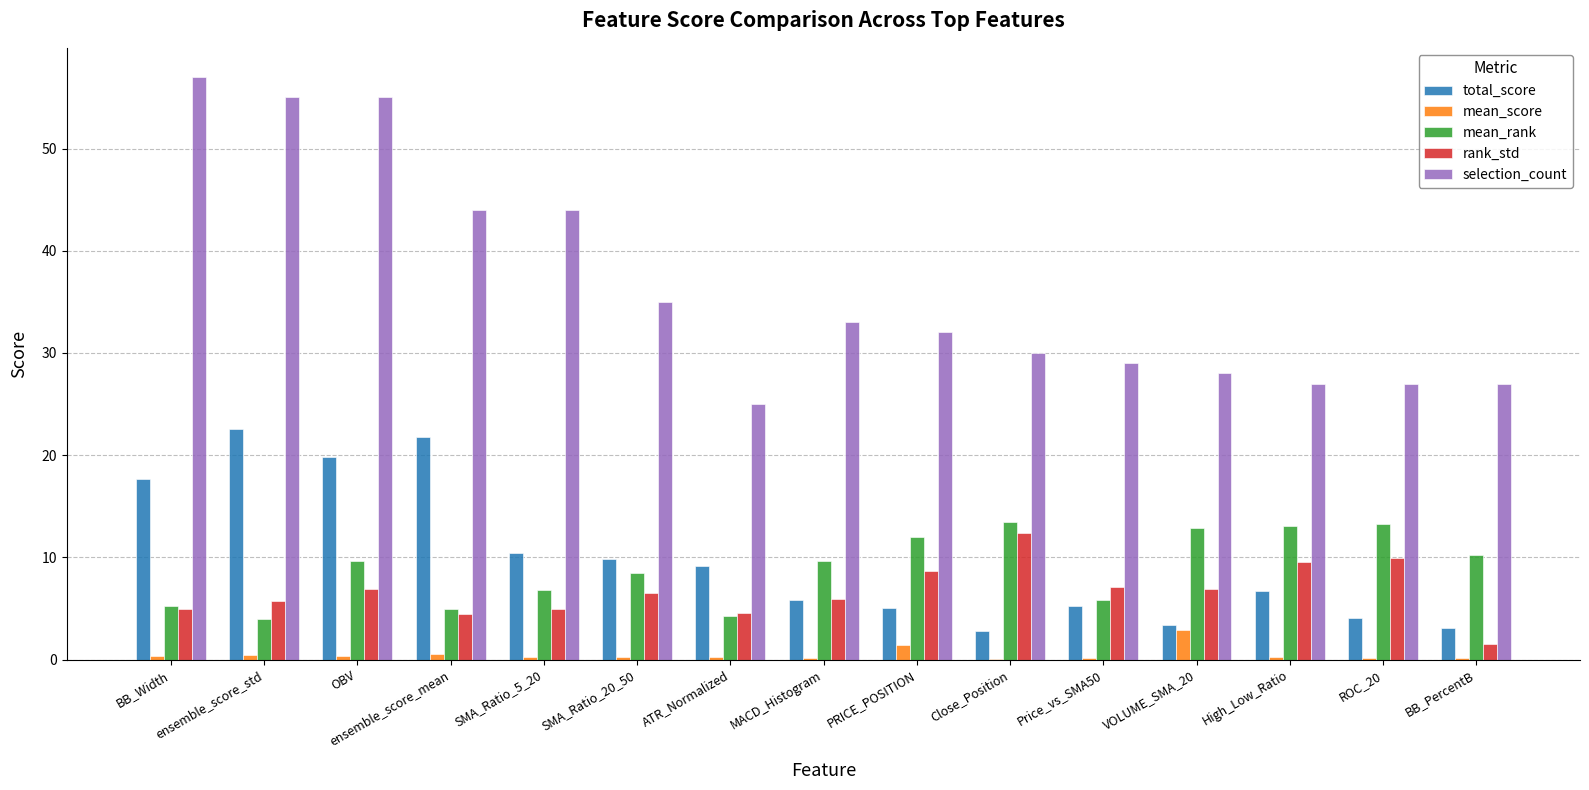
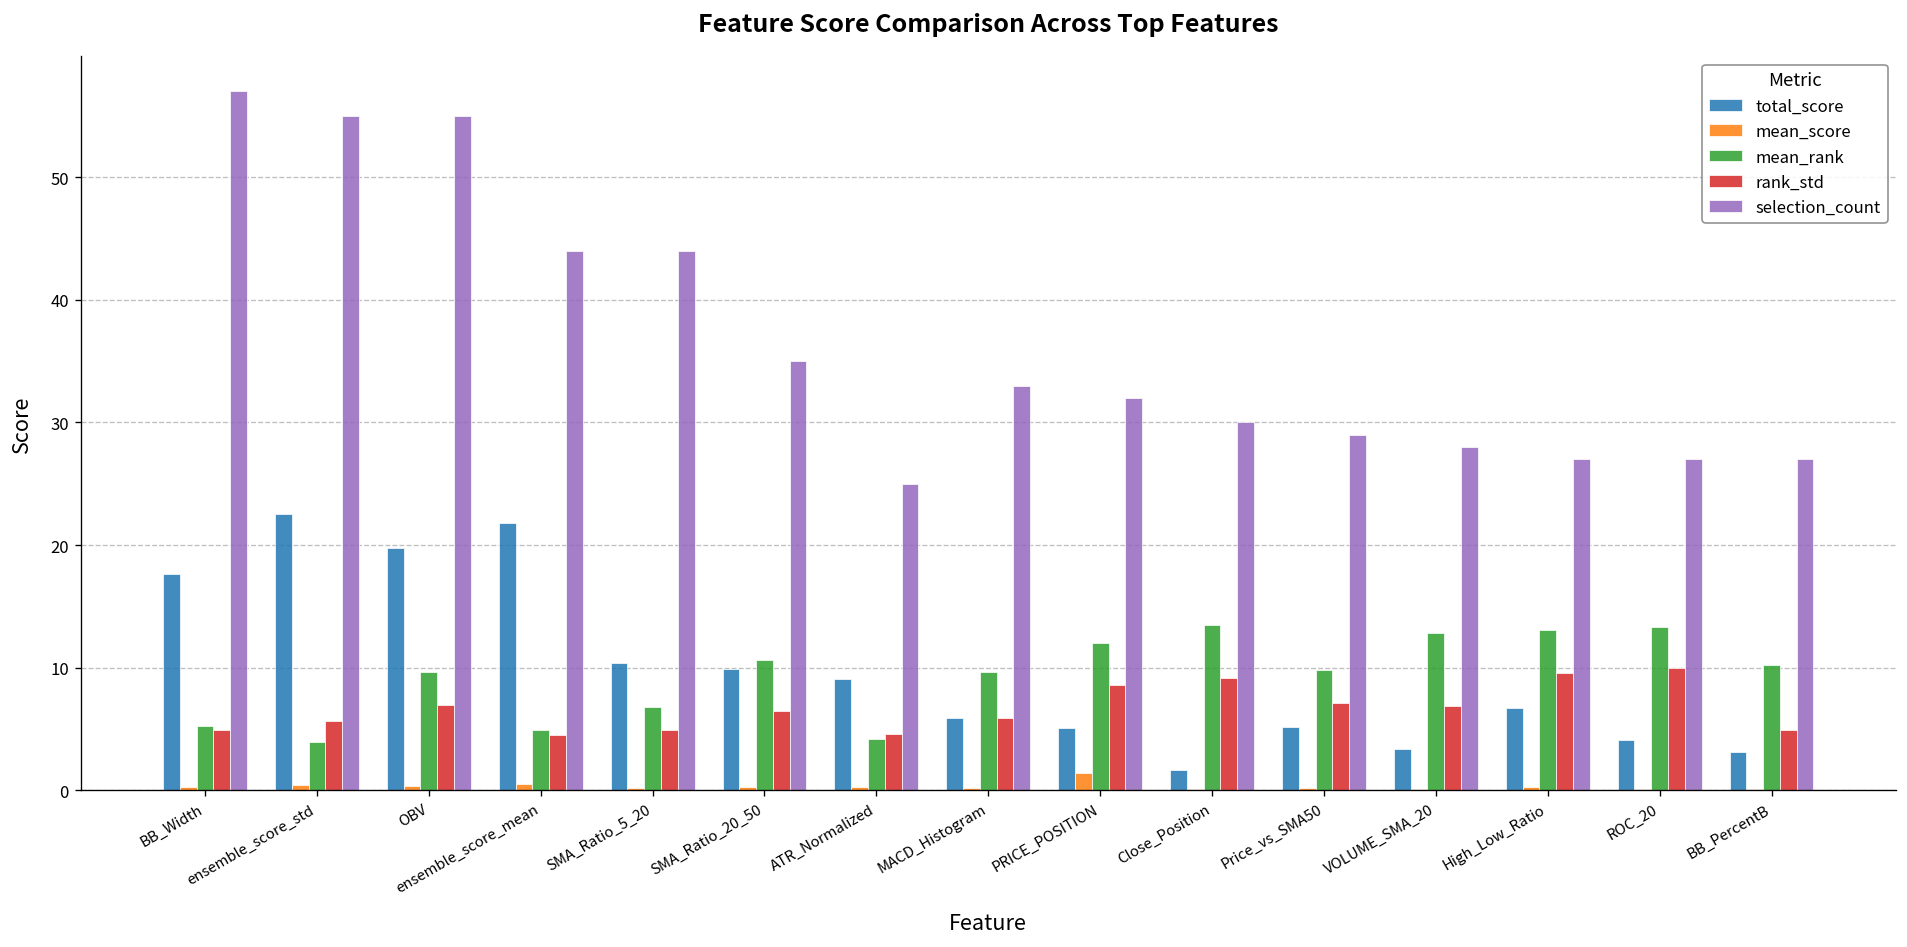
mean_rank, SMA_Ratio_20_50: 8.5 -> 10.6
total_score, Close_Position: 2.8 -> 1.7
rank_std, Close_Position: 12.3 -> 9.2
mean_rank, Price_vs_SMA50: 5.8 -> 9.8
mean_score, VOLUME_SMA_20: 2.9 -> 0.1
rank_std, BB_PercentB: 1.5 -> 4.9
